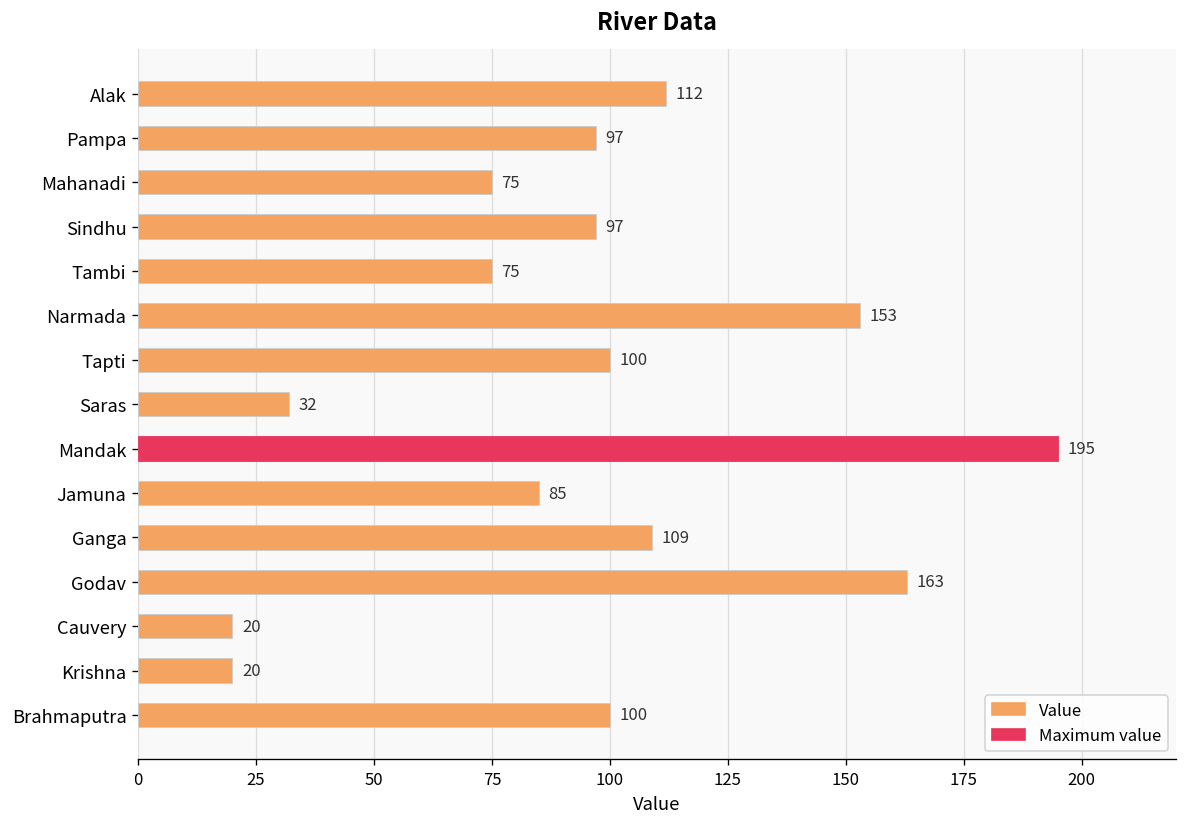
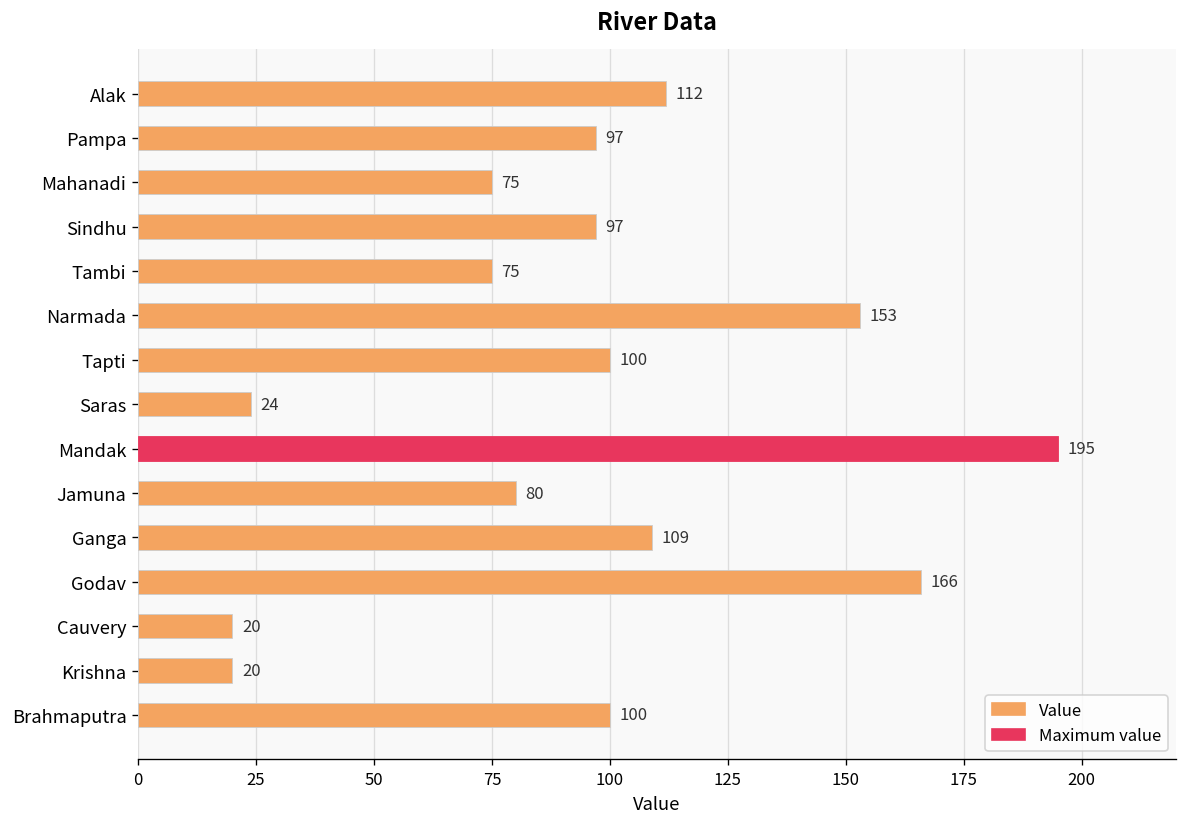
Saras: 32 -> 24
Jamuna: 85 -> 80
Godav: 163 -> 166
